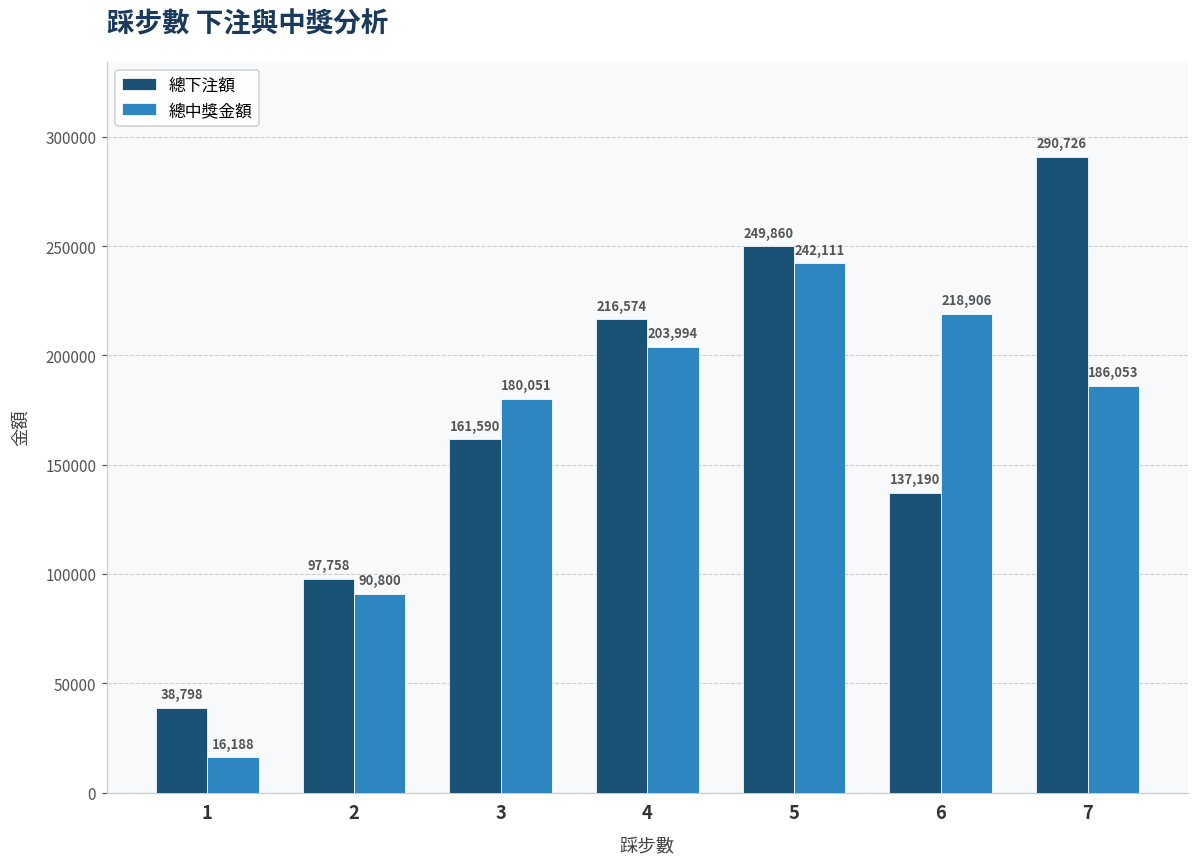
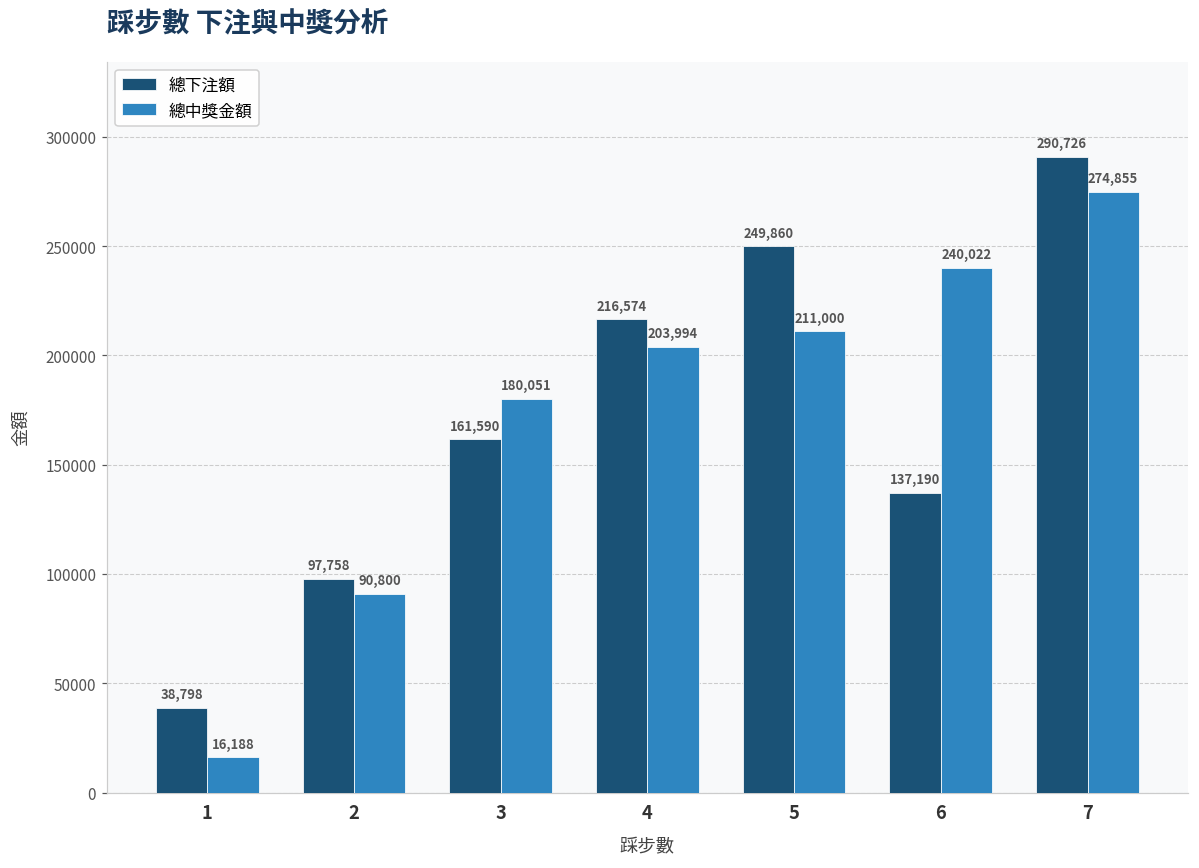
總中獎金額, 5: 242,111 -> 211,000
總中獎金額, 6: 218,906 -> 240,022
總中獎金額, 7: 186,053 -> 274,855
